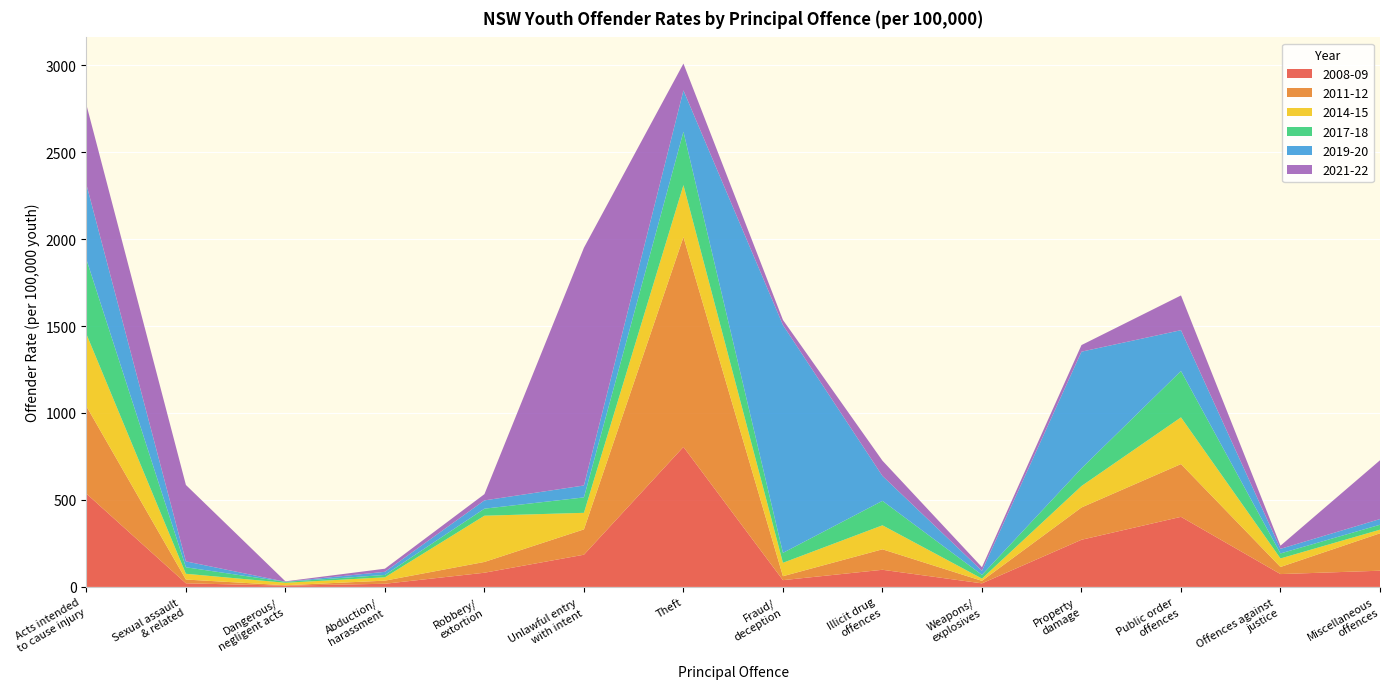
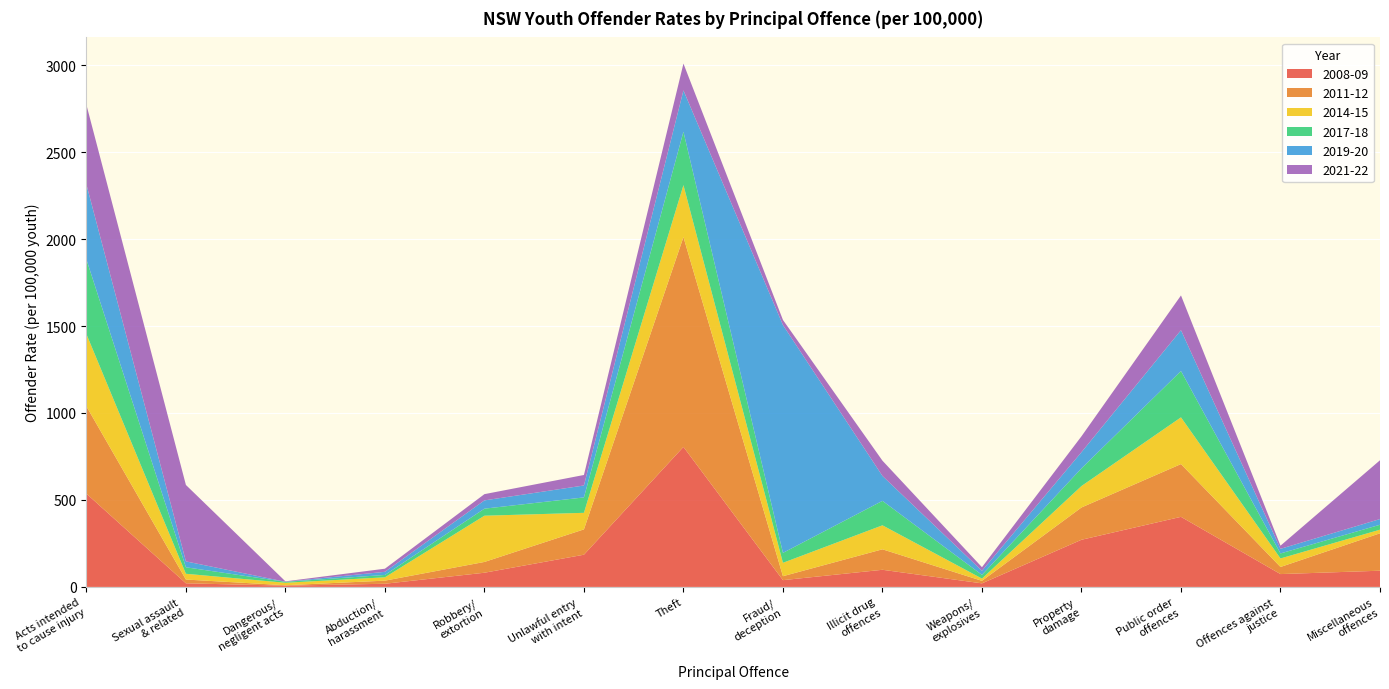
2021-22, Unlawful entry with intent: 1370 -> 60
2019-20, Property damage: 670 -> 90
2021-22, Property damage: 40 -> 90
